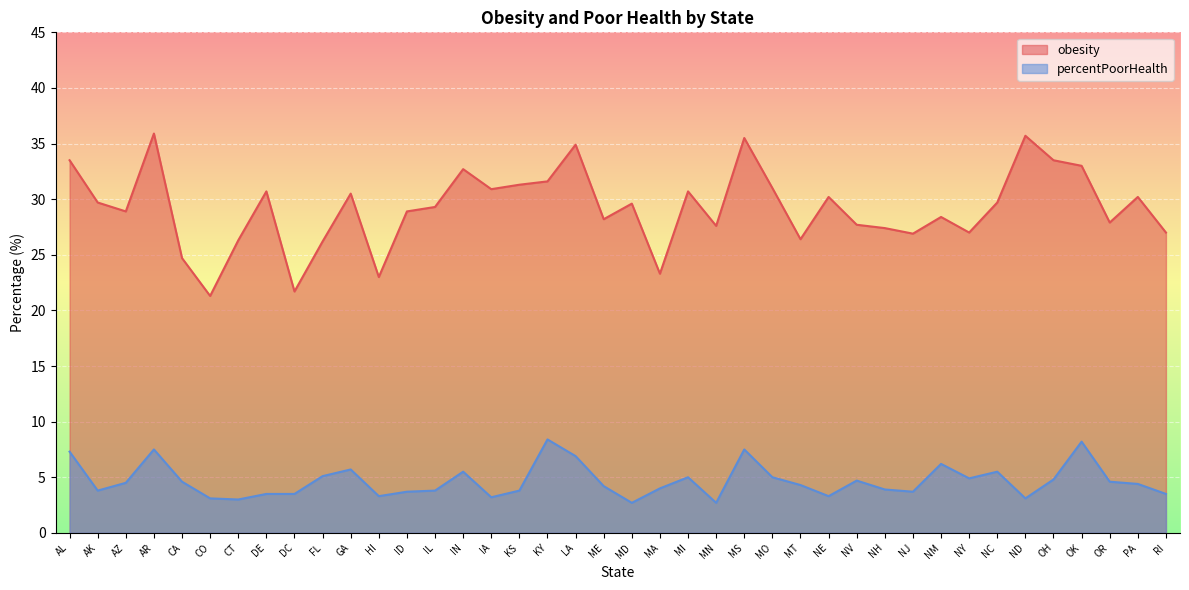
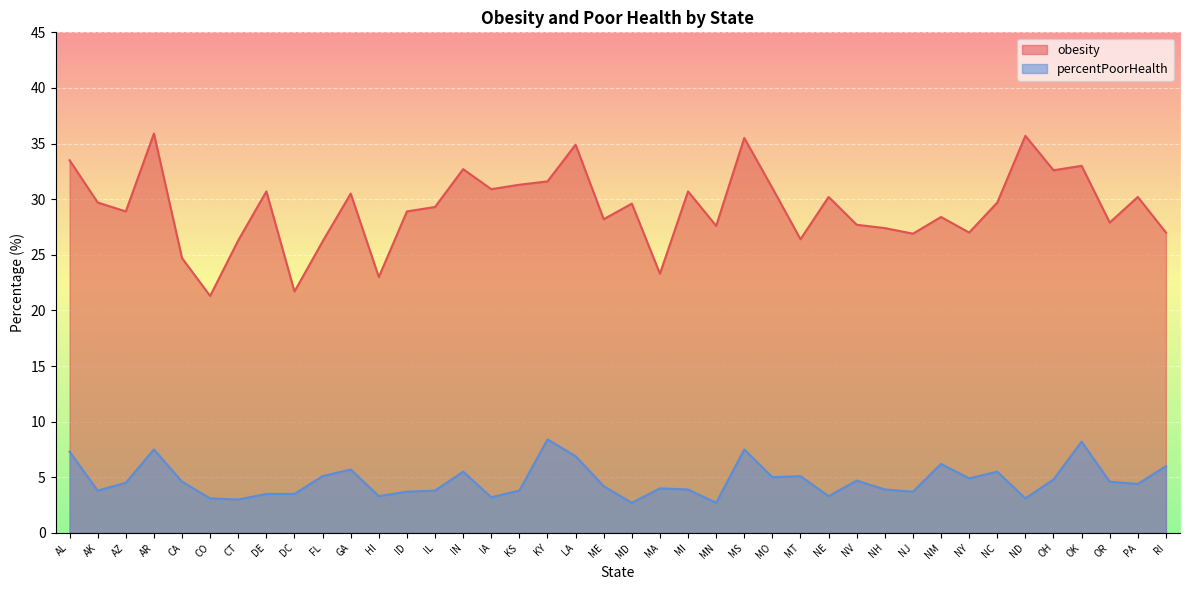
percentPoorHealth, MI: 5.0 -> 3.9
percentPoorHealth, MT: 4.3 -> 5.1
obesity, OH: 33.5 -> 32.6
percentPoorHealth, RI: 3.5 -> 6.0
